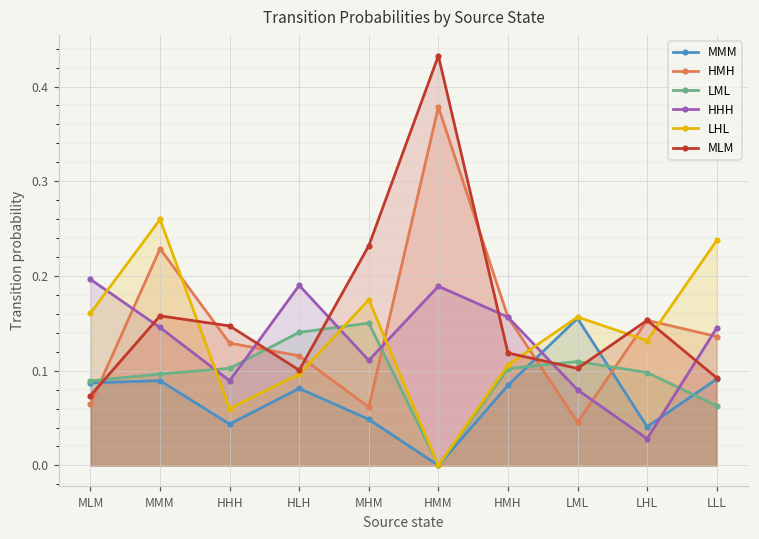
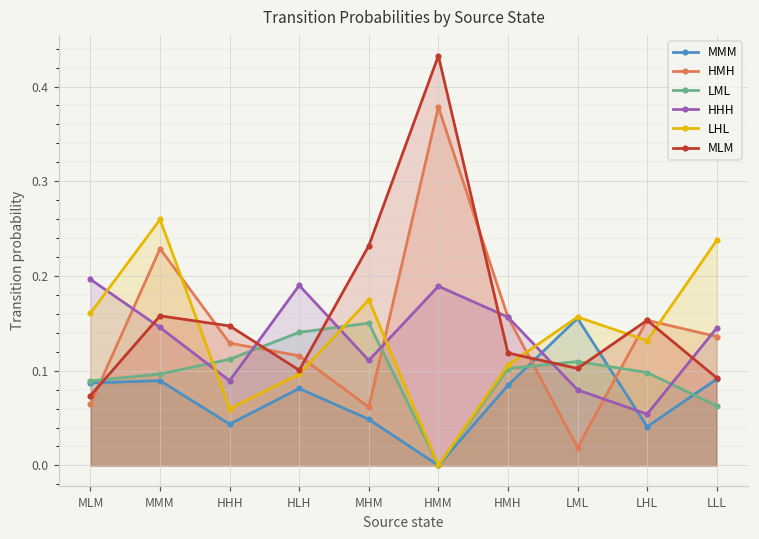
LML, HHH: 0.10 -> 0.11
HMH, LML: 0.05 -> 0.02
HHH, LHL: 0.03 -> 0.05
